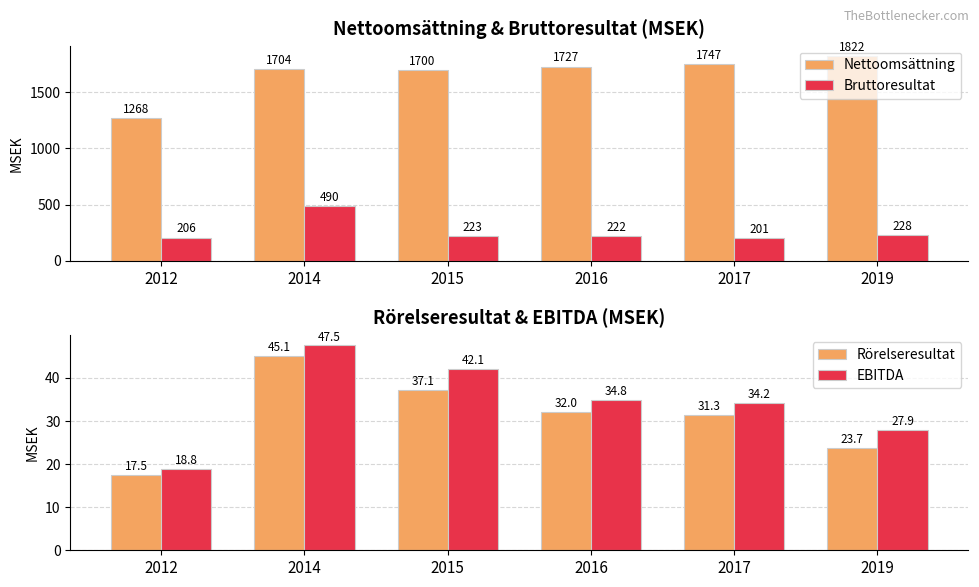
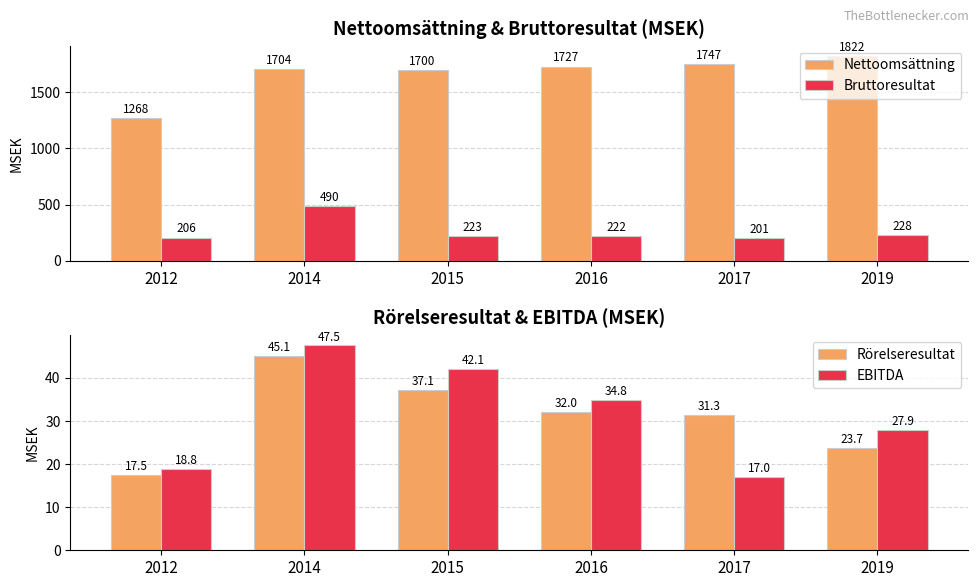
Rörelseresultat & EBITDA (MSEK), EBITDA, 2017: 34.2 -> 17.0
